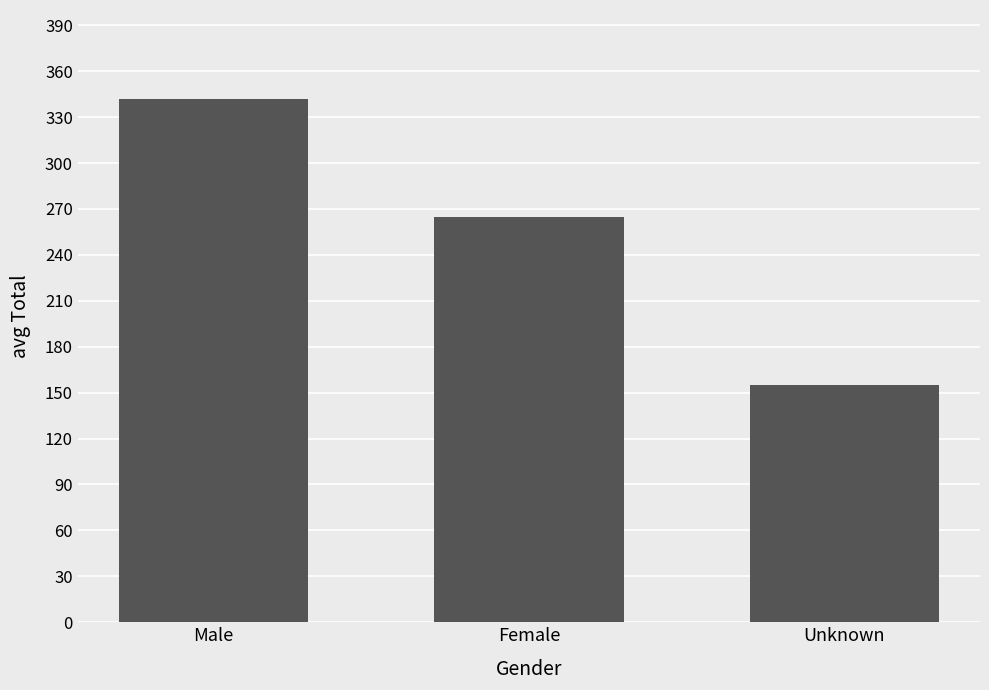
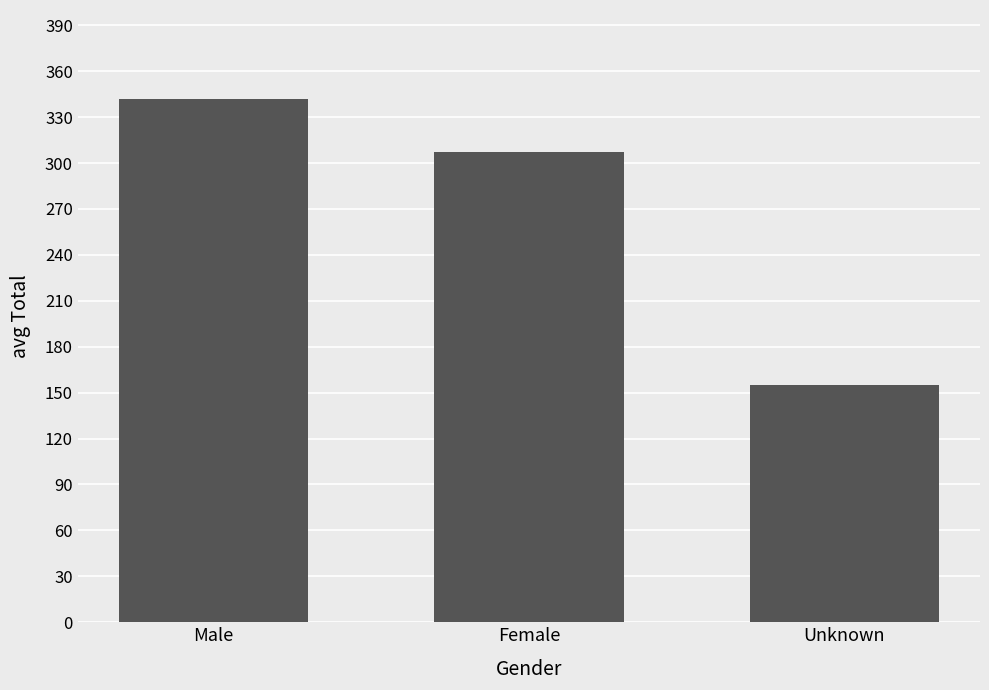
Female: 265 -> 307
